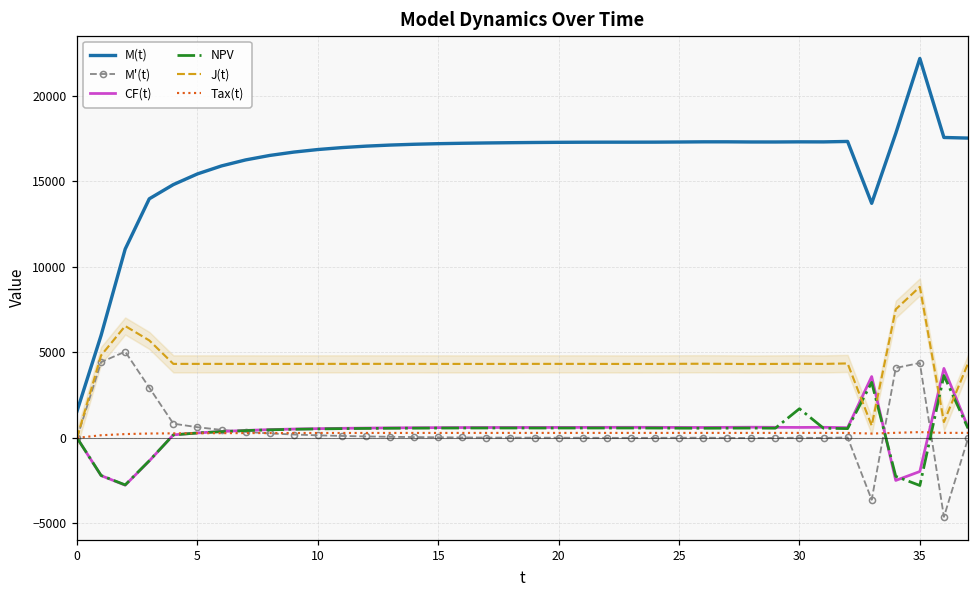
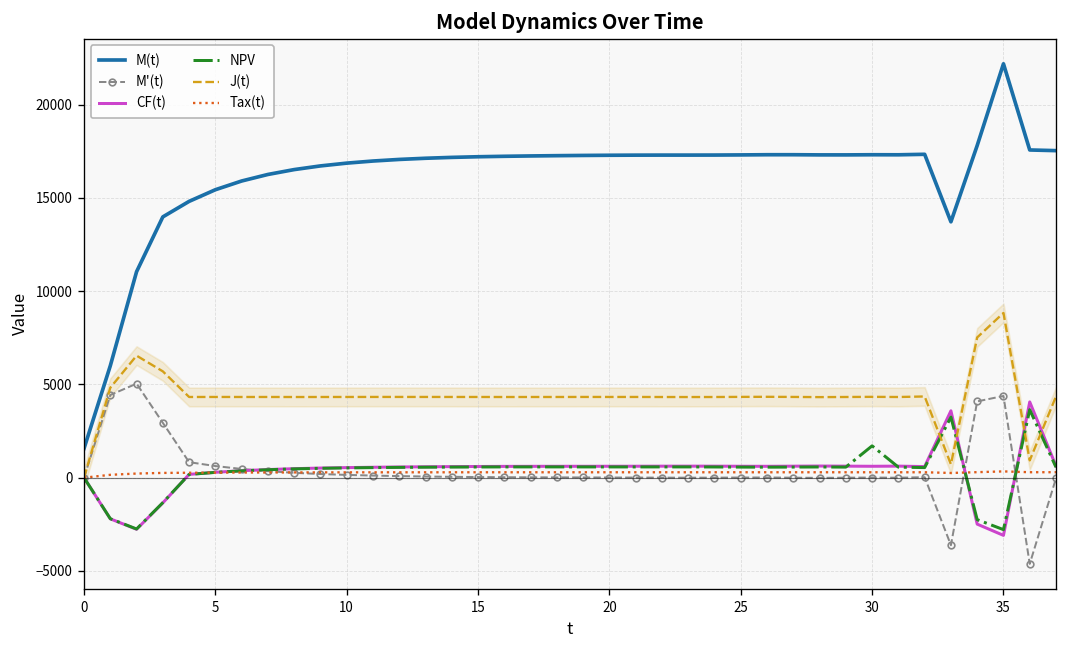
CF(t), 35: -2000 -> -3100
